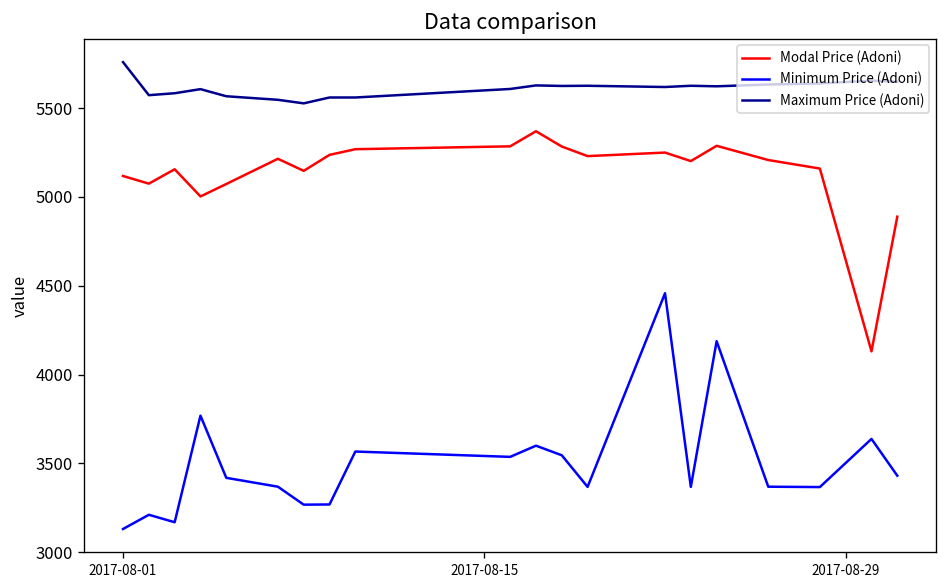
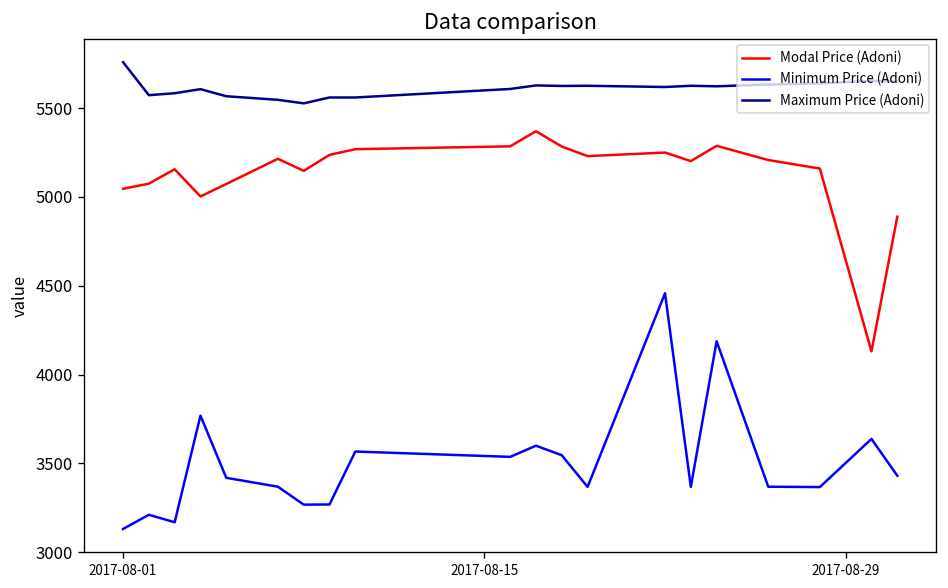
Modal Price (Adoni), 2017-08-01: 5120 -> 5050
